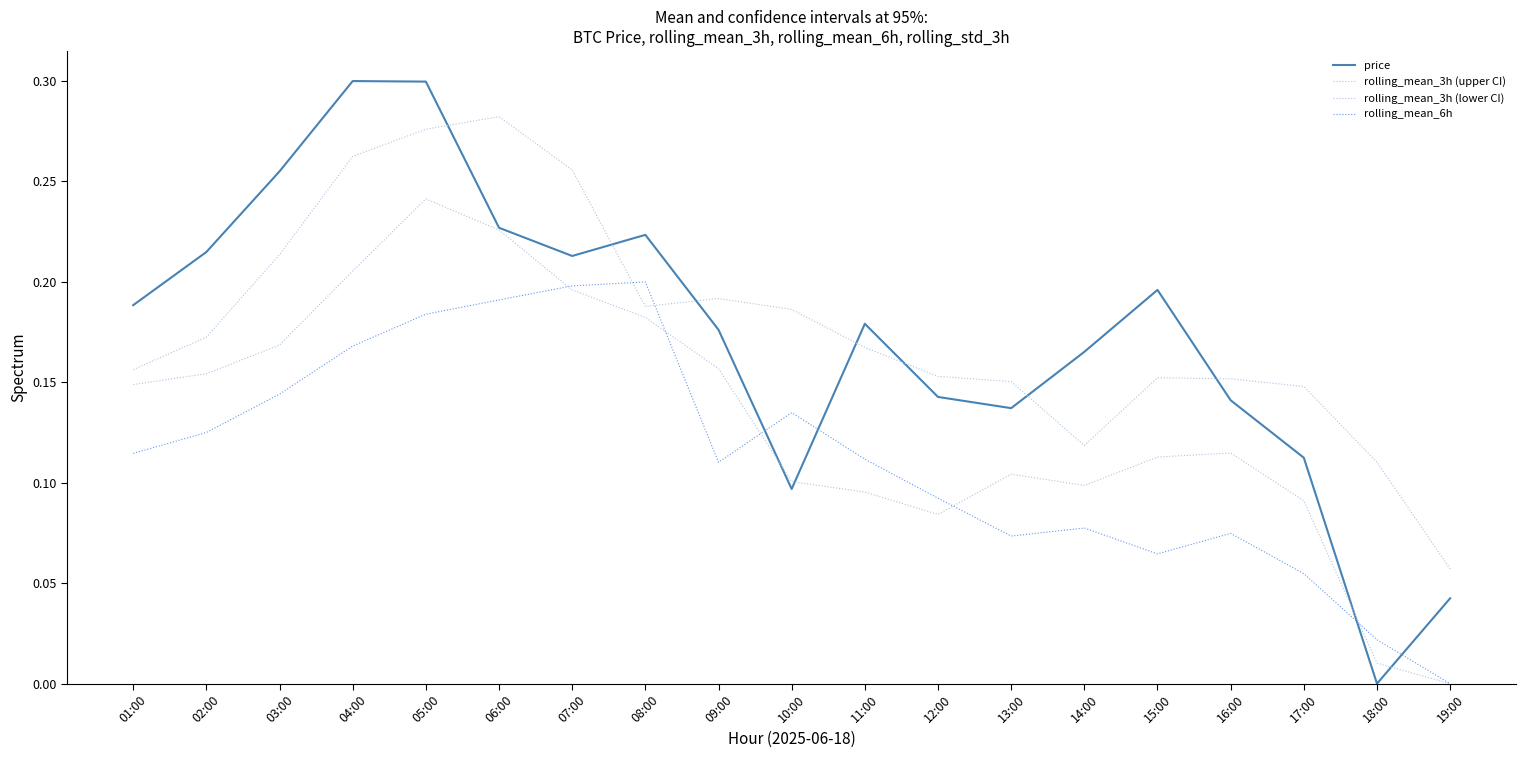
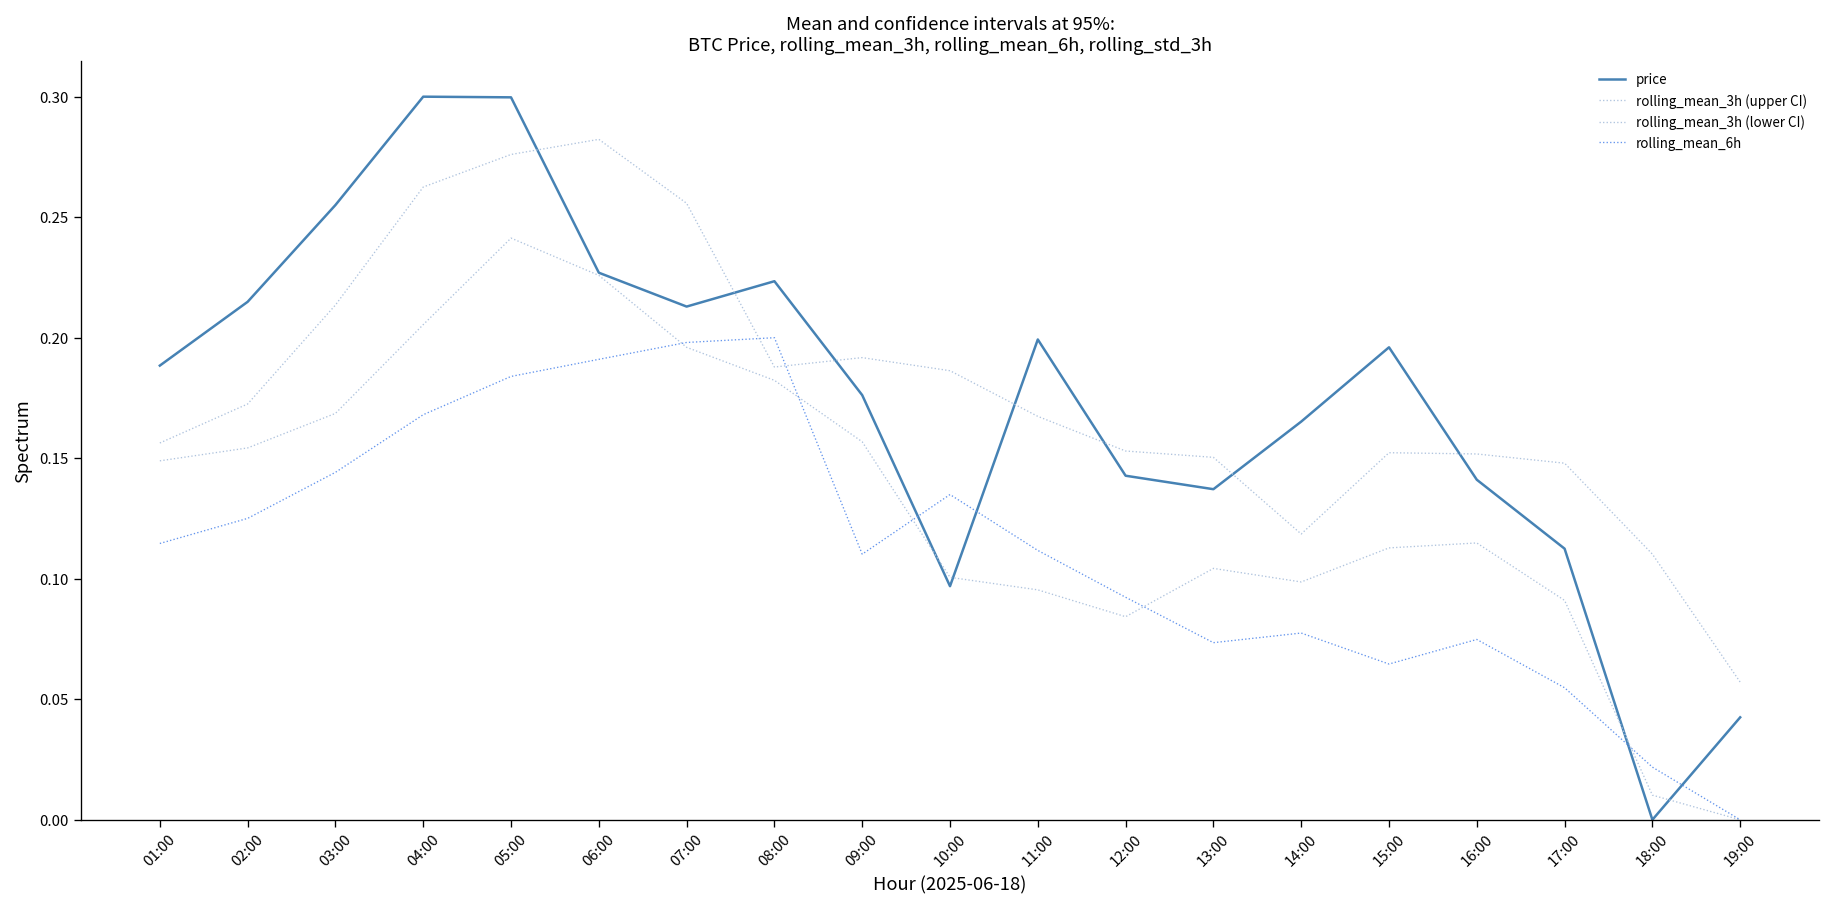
price, 11:00: 0.179 -> 0.199
